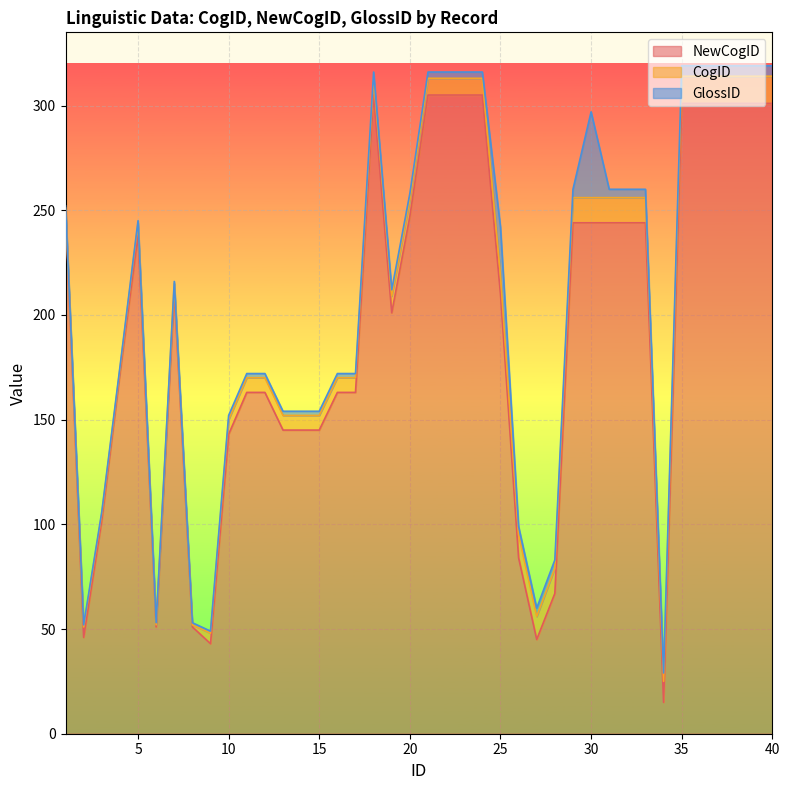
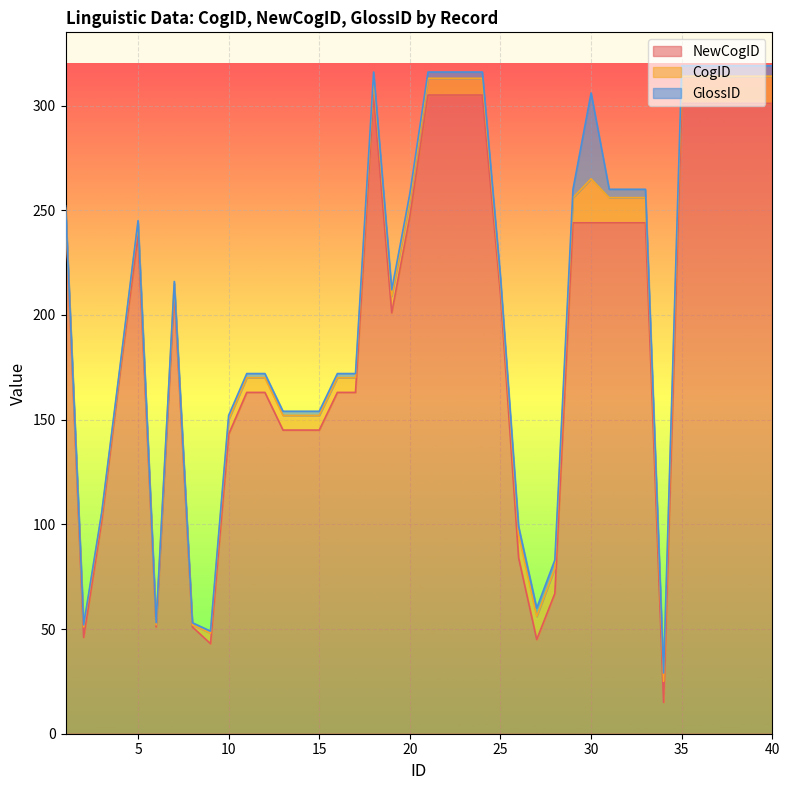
CogID, 25: 9 -> 5
GlossID, 25: 23 -> 3
CogID, 30: 12 -> 21
